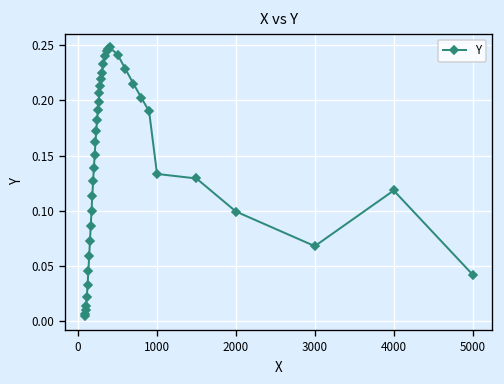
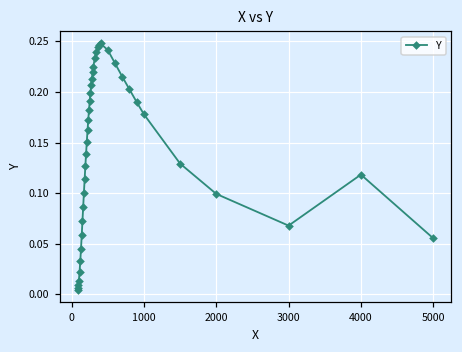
1000: 0.13 -> 0.18
5000: 0.04 -> 0.06
